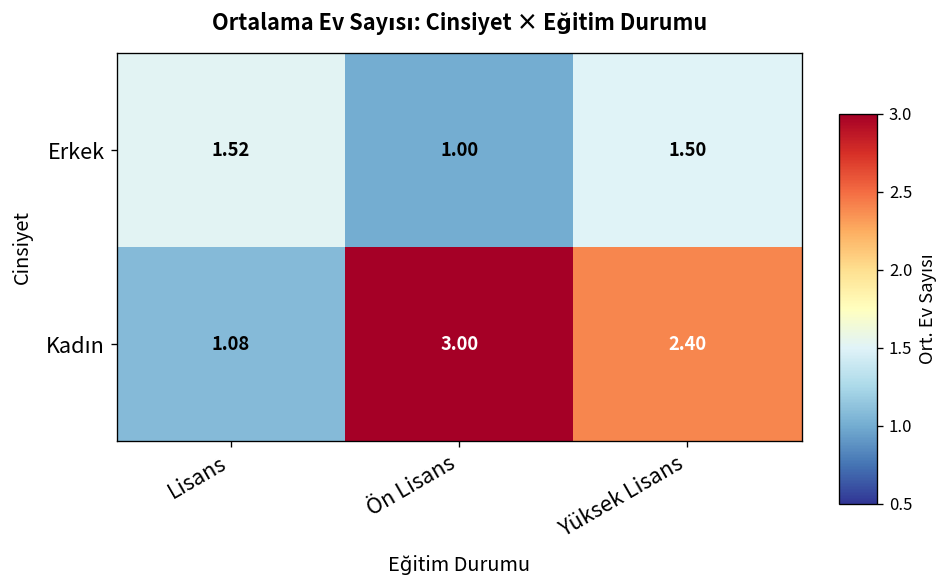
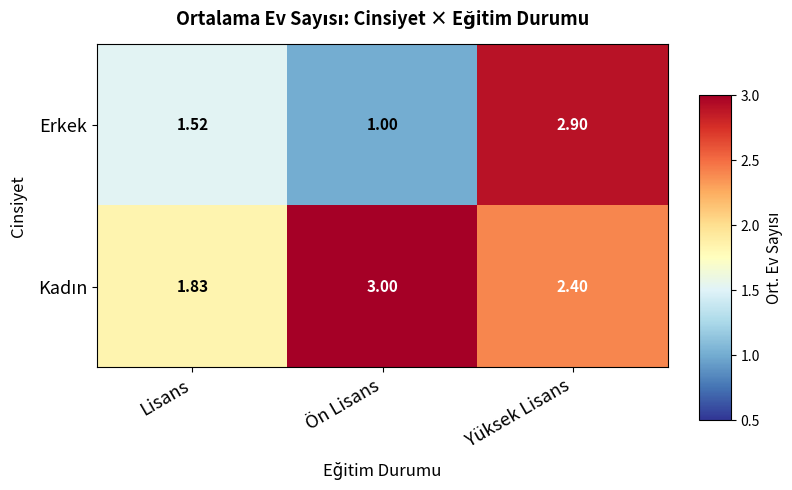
Erkek, Yüksek Lisans: 1.50 -> 2.90
Kadın, Lisans: 1.08 -> 1.83
